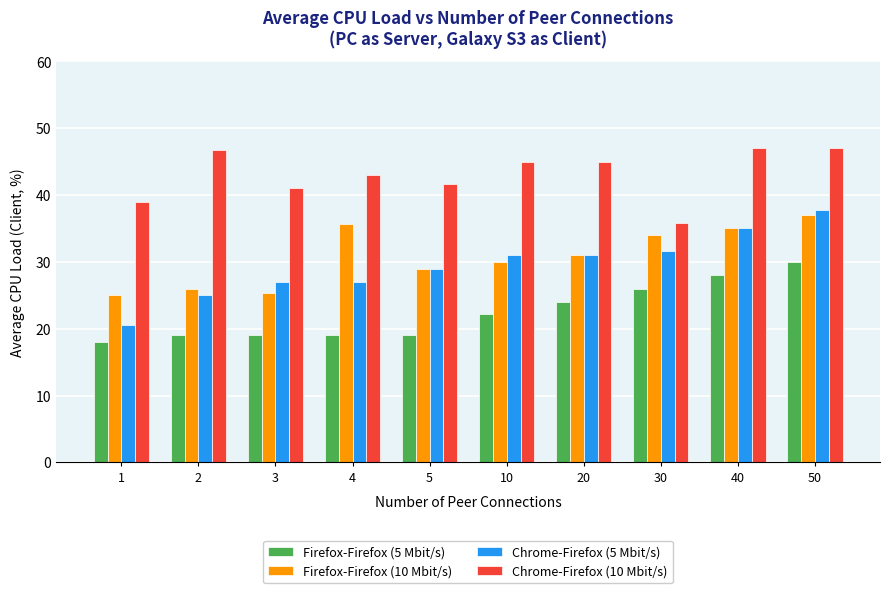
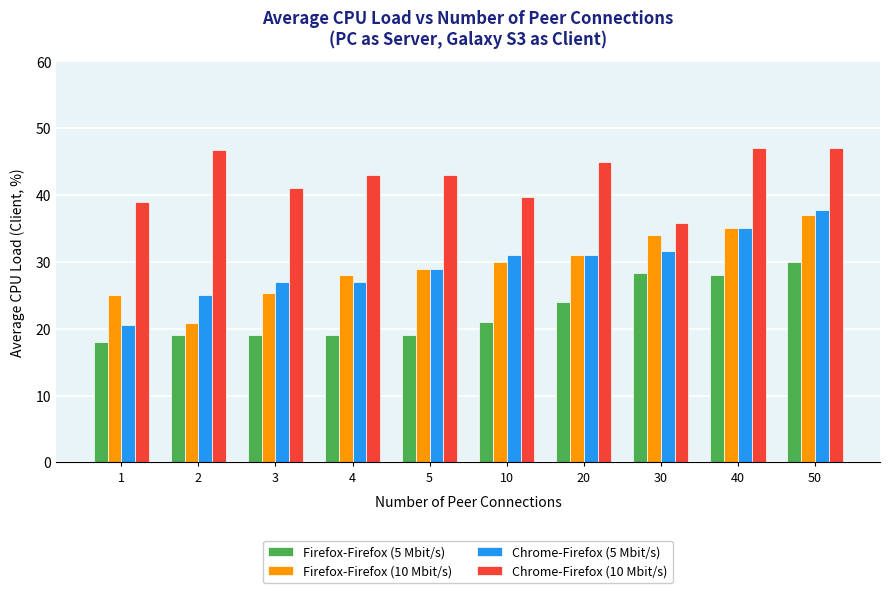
Firefox-Firefox (10 Mbit/s), 2: 26 -> 21
Firefox-Firefox (10 Mbit/s), 4: 36 -> 28
Chrome-Firefox (10 Mbit/s), 5: 42 -> 43
Firefox-Firefox (5 Mbit/s), 10: 22 -> 21
Chrome-Firefox (10 Mbit/s), 10: 45 -> 40
Firefox-Firefox (5 Mbit/s), 30: 26 -> 28
